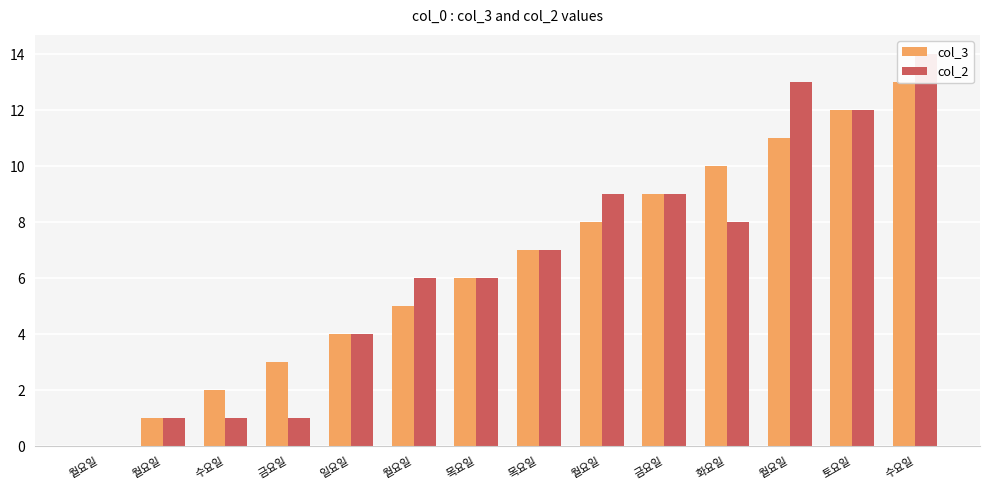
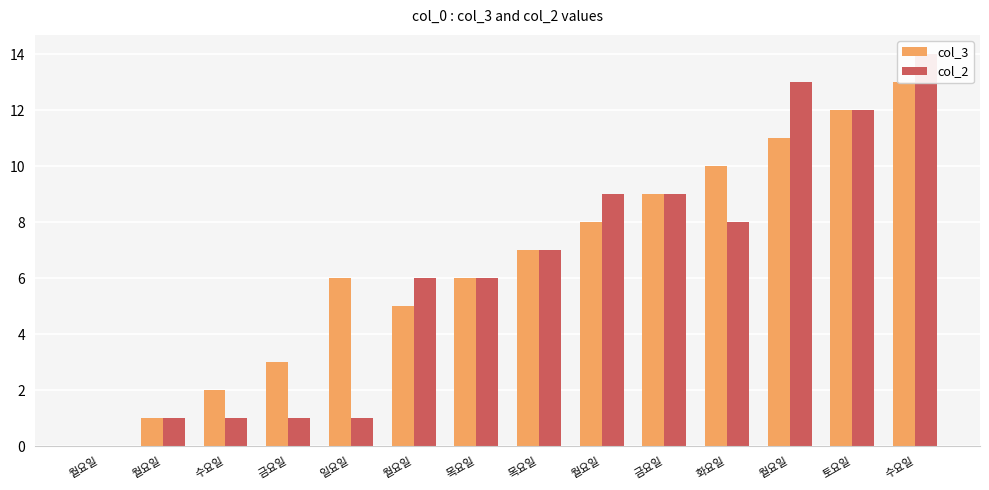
col_3, 일요일: 4 -> 6
col_2, 일요일: 4 -> 1
